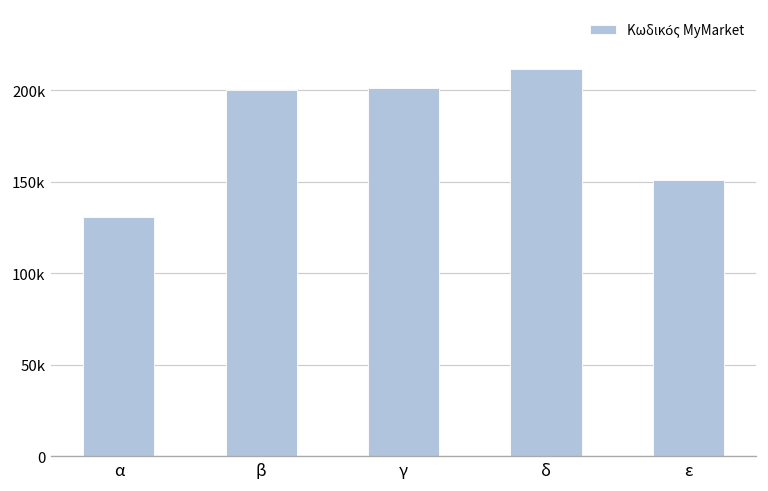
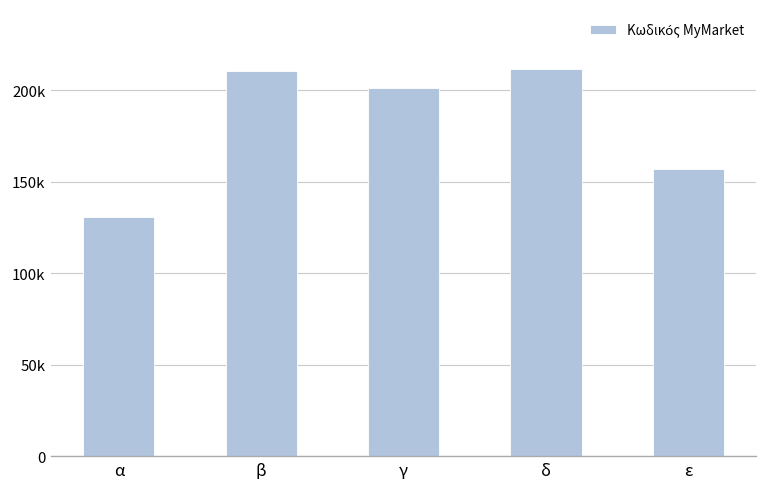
β: 200000 -> 210000
ε: 151000 -> 157000
